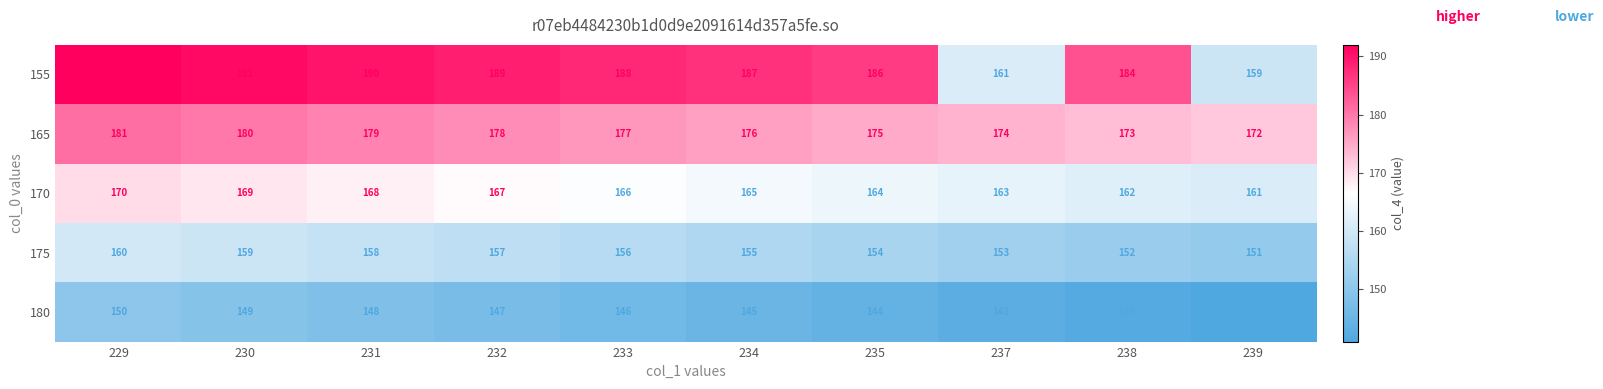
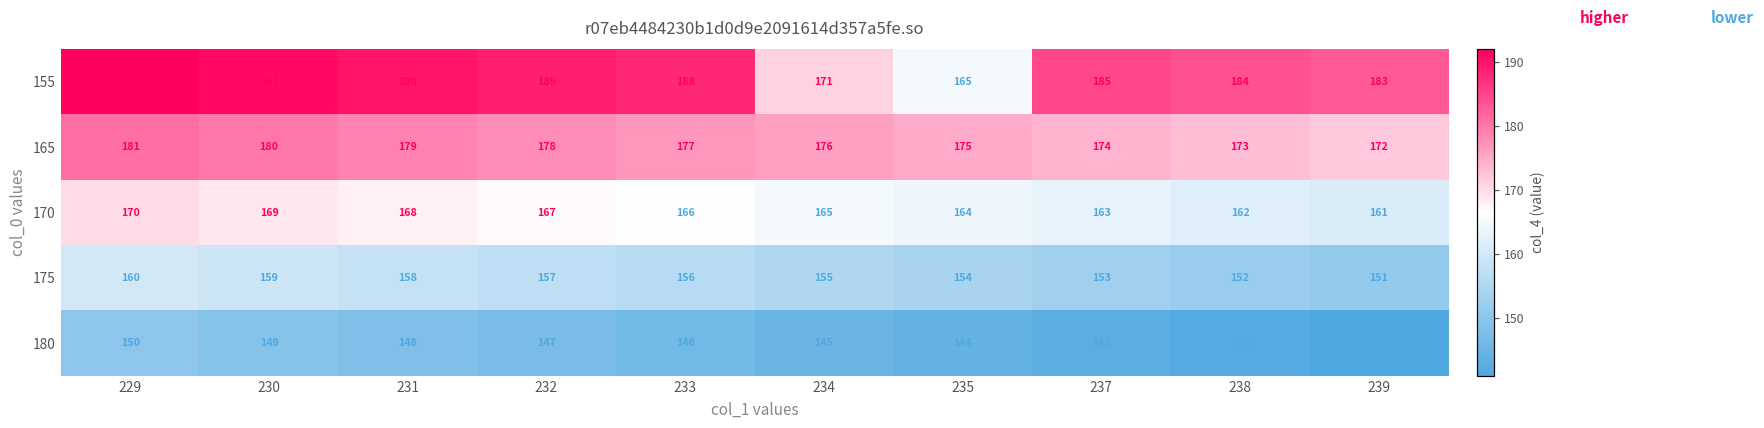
155, 234: 187 -> 171
155, 235: 186 -> 165
155, 237: 161 -> 185
155, 239: 159 -> 183
